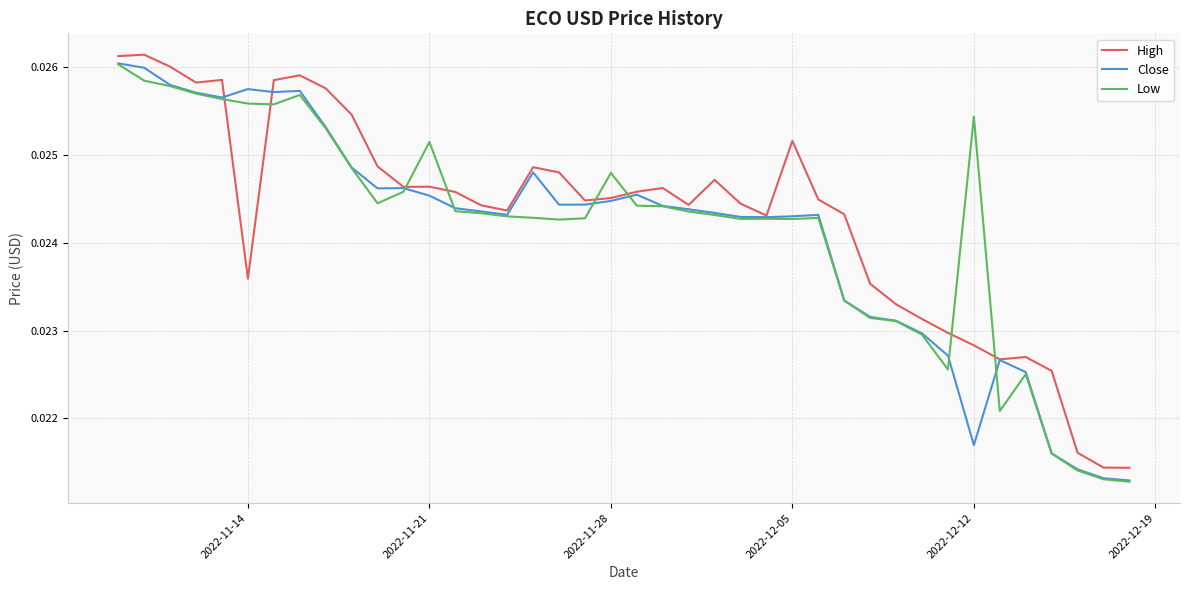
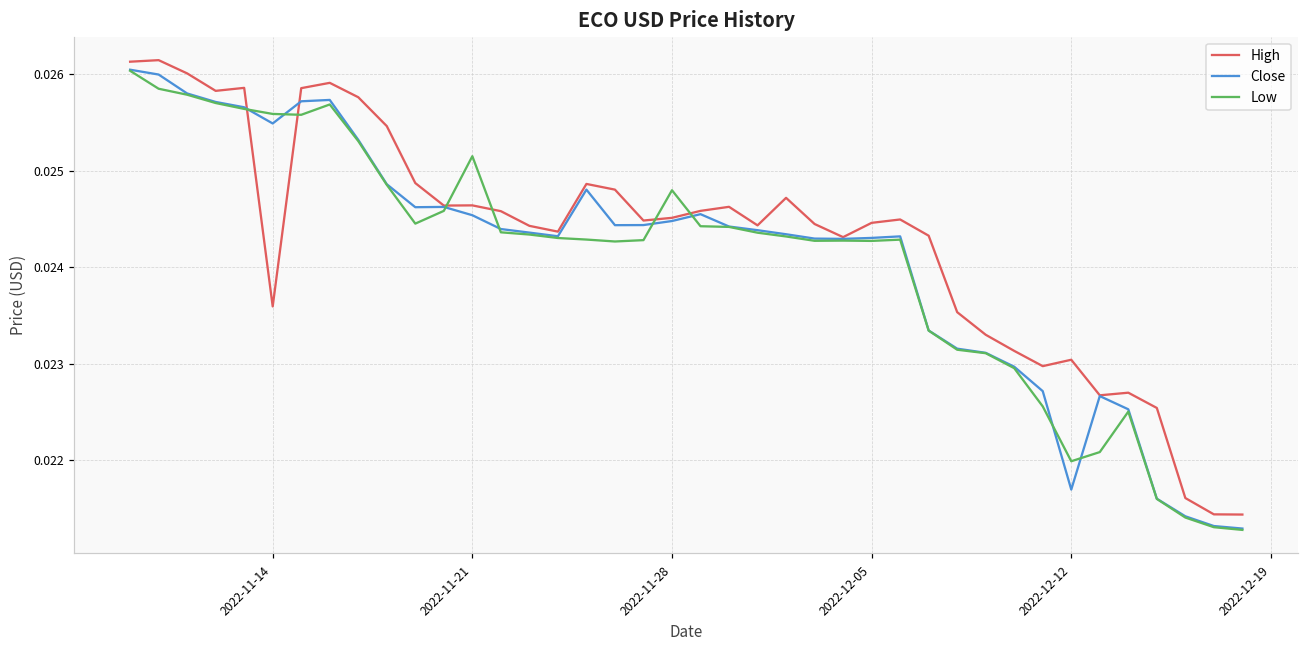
Close, 2022-11-14: 0.0258 -> 0.0255
High, 2022-12-05: 0.0252 -> 0.0245
High, 2022-12-12: 0.0228 -> 0.0230
Low, 2022-12-12: 0.0254 -> 0.0220
